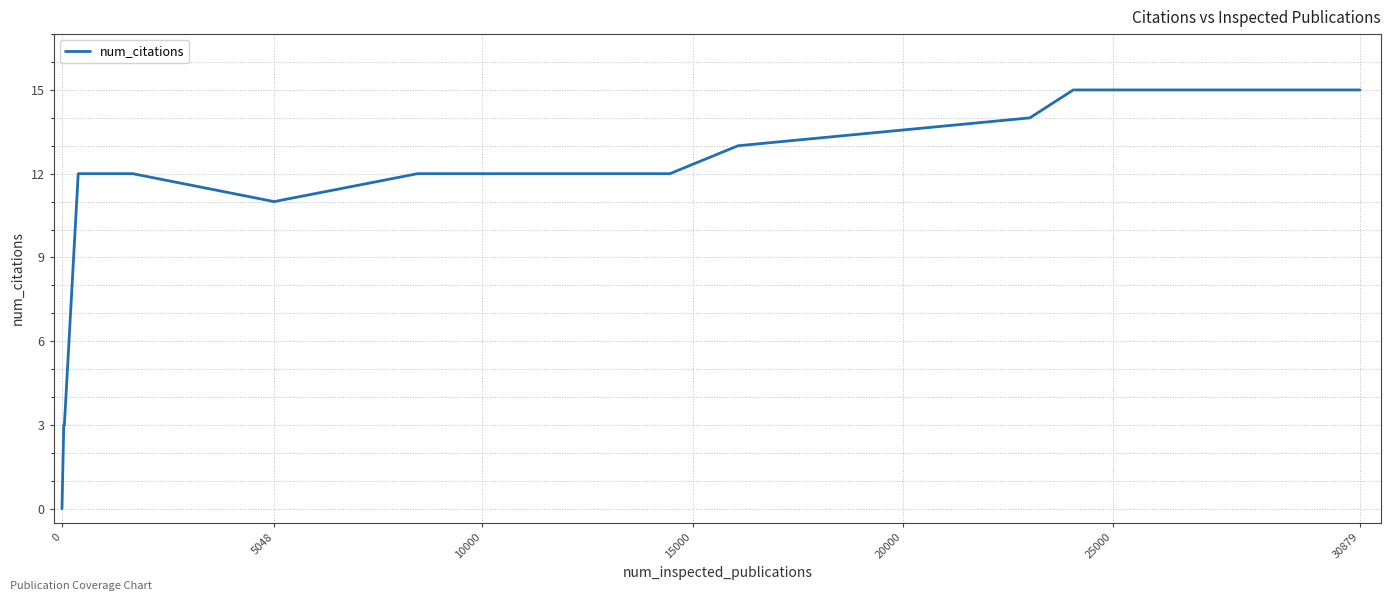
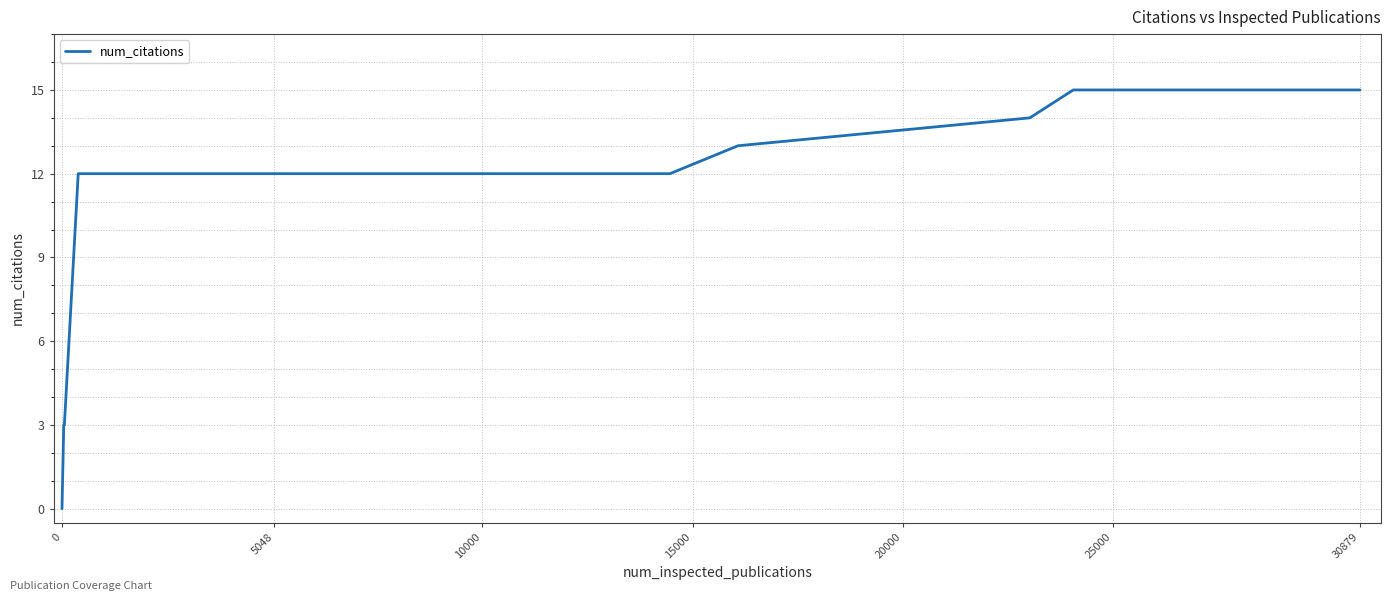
5048: 11 -> 12
